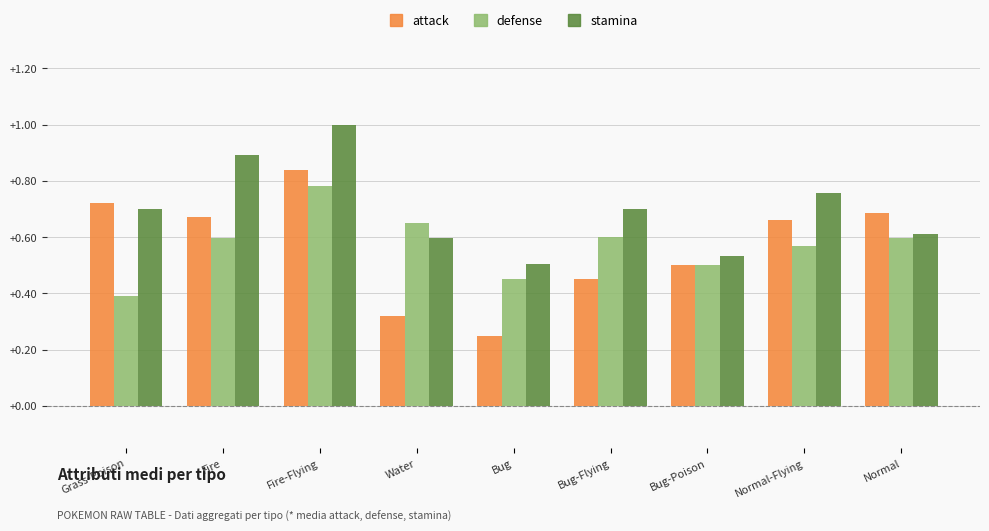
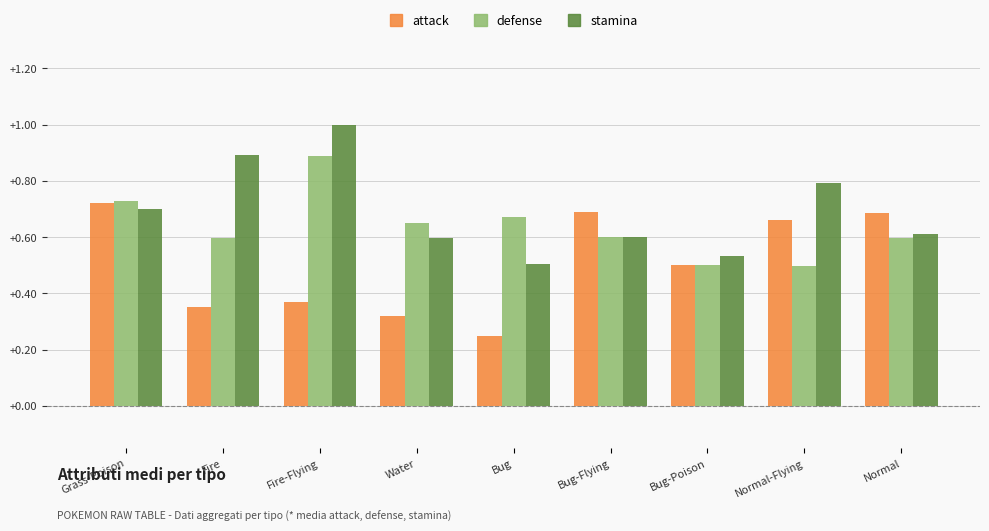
defense, Grass-Poison: +0.39 -> +0.73
attack, Fire: +0.67 -> +0.35
attack, Fire-Flying: +0.84 -> +0.37
defense, Fire-Flying: +0.78 -> +0.89
defense, Bug: +0.45 -> +0.67
attack, Bug-Flying: +0.45 -> +0.69
stamina, Bug-Flying: +0.7 -> +0.6
defense, Normal-Flying: +0.57 -> +0.50
stamina, Normal-Flying: +0.76 -> +0.79
